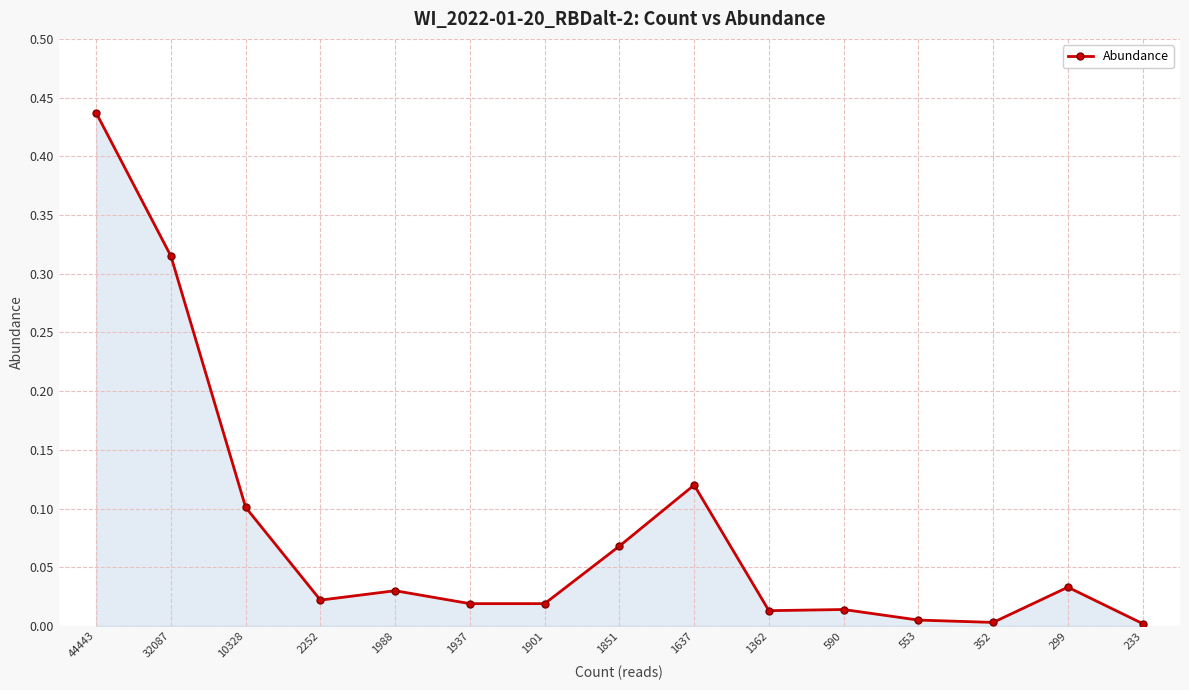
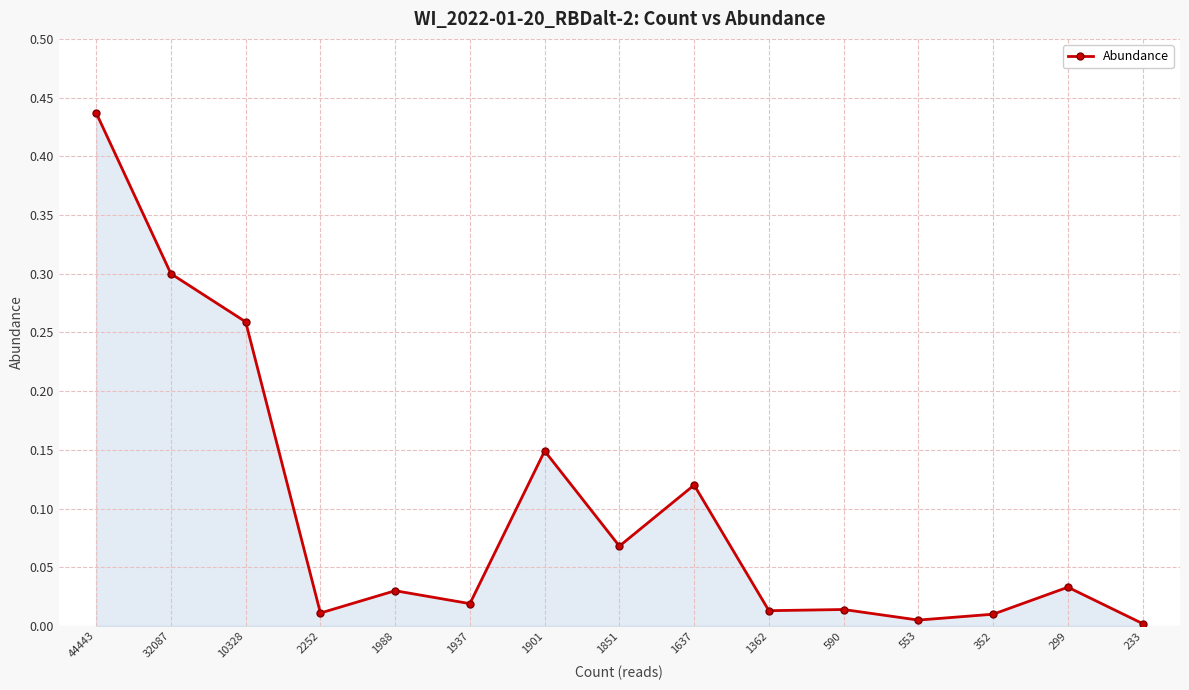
32087: 0.315 -> 0.300
10328: 0.101 -> 0.259
2252: 0.022 -> 0.011
1901: 0.019 -> 0.149
352: 0.003 -> 0.010
